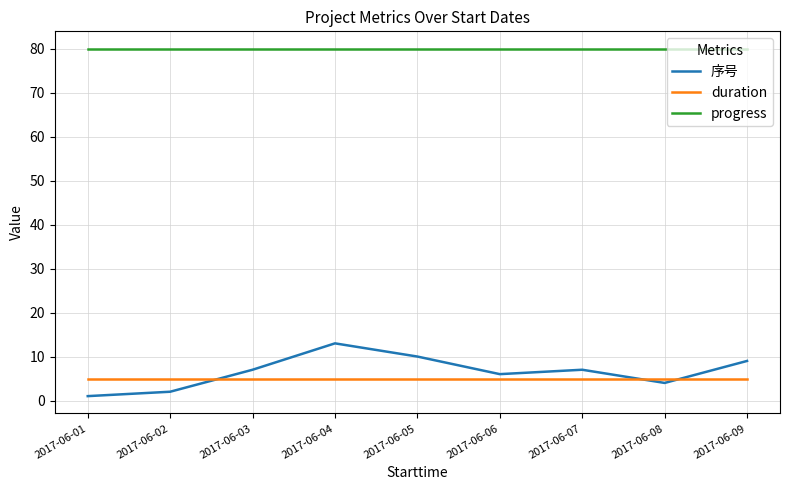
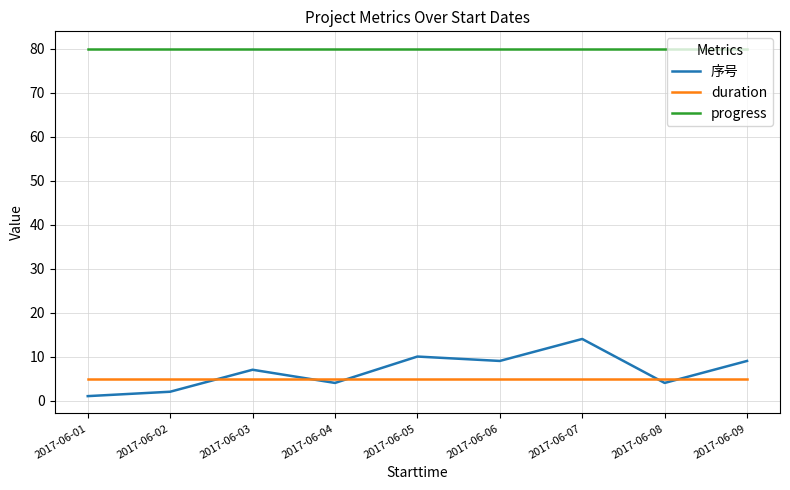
序号, 2017-06-04: 13 -> 4
序号, 2017-06-06: 6 -> 9
序号, 2017-06-07: 7 -> 14
